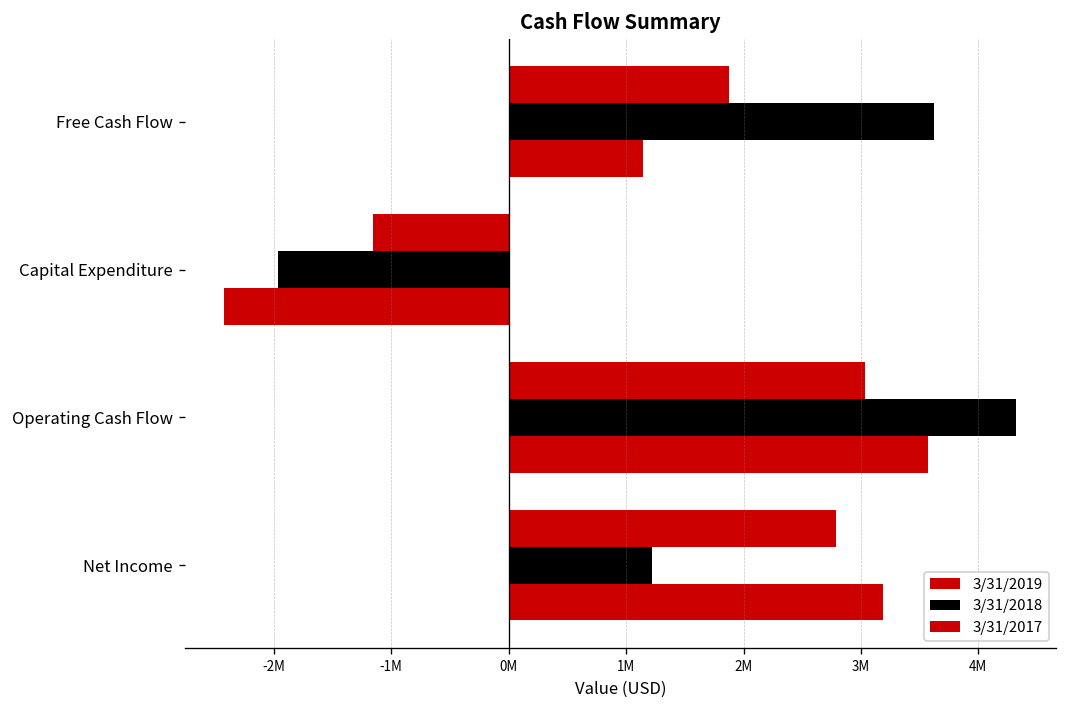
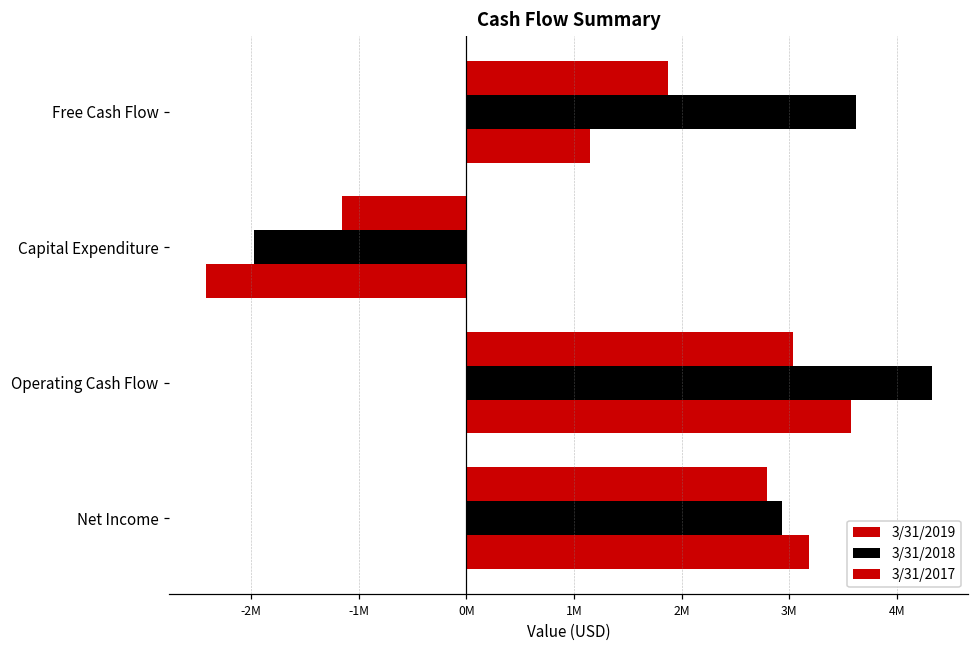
3/31/2018, Net Income: 1200000 -> 2900000
